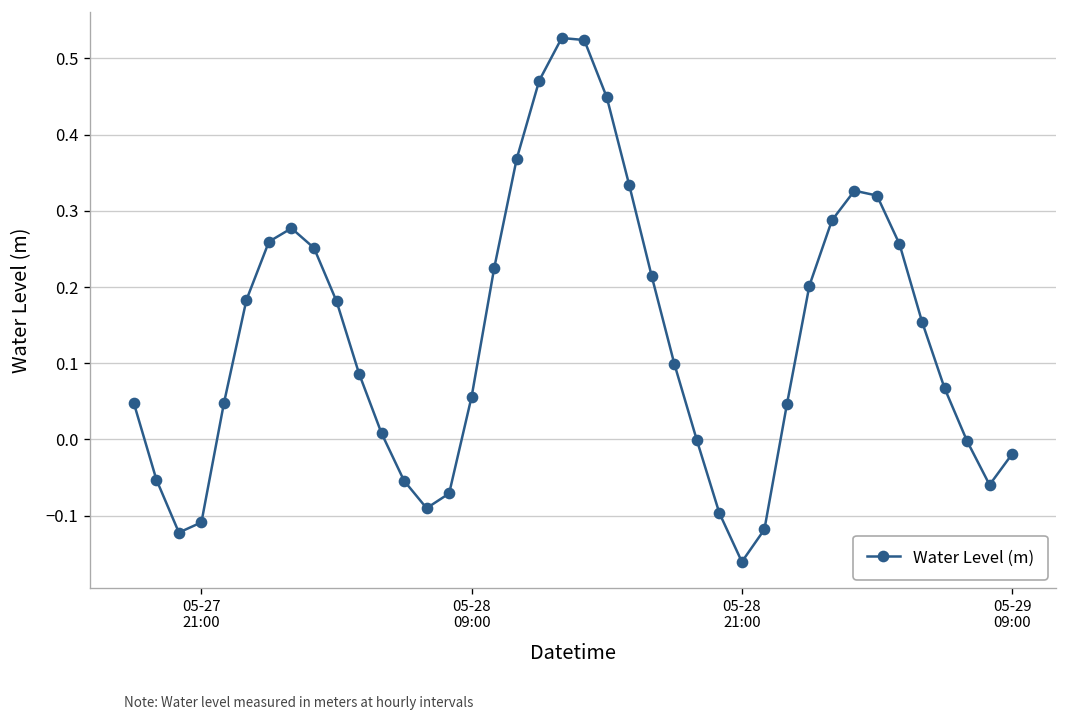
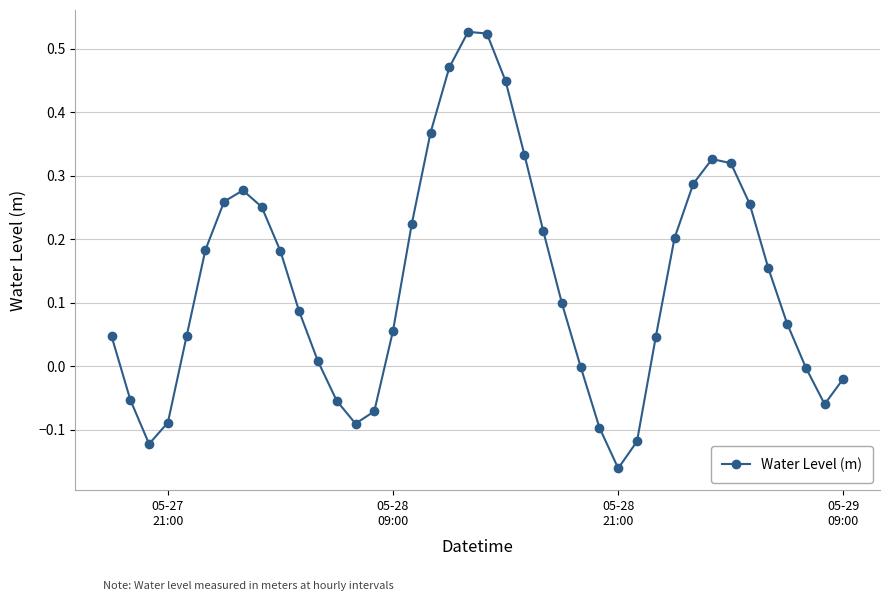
05-27 21:00: -0.11 -> -0.09
